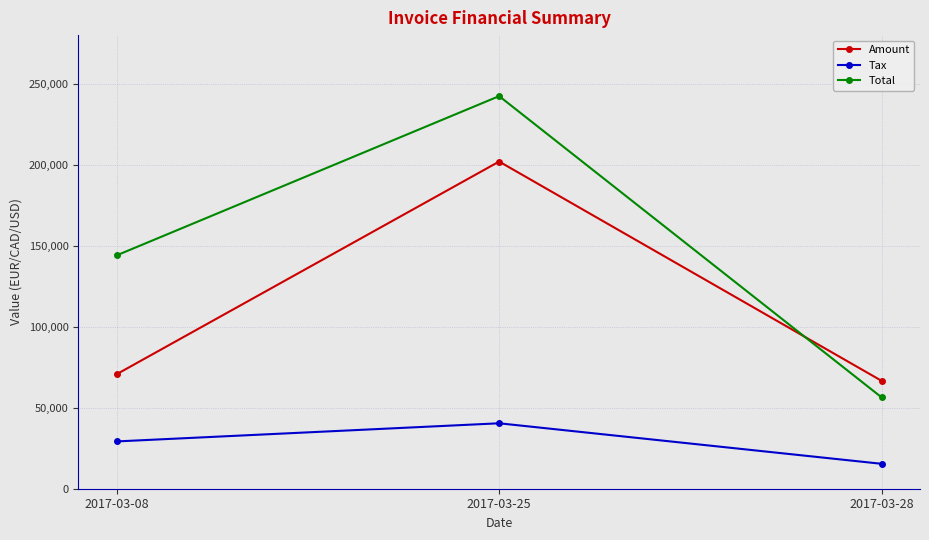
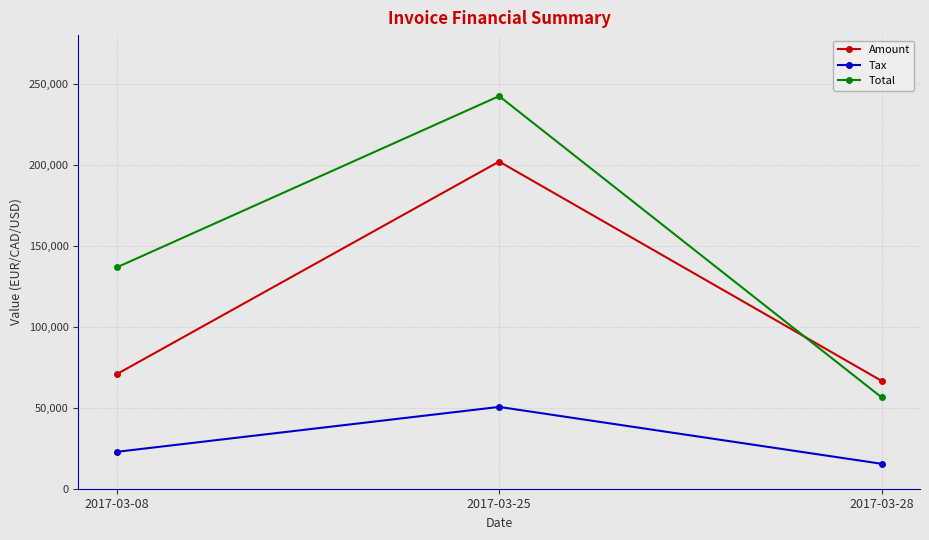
Tax, 2017-03-08: 29,000 -> 23,000
Total, 2017-03-08: 144,000 -> 137,000
Tax, 2017-03-25: 40,000 -> 50,000
